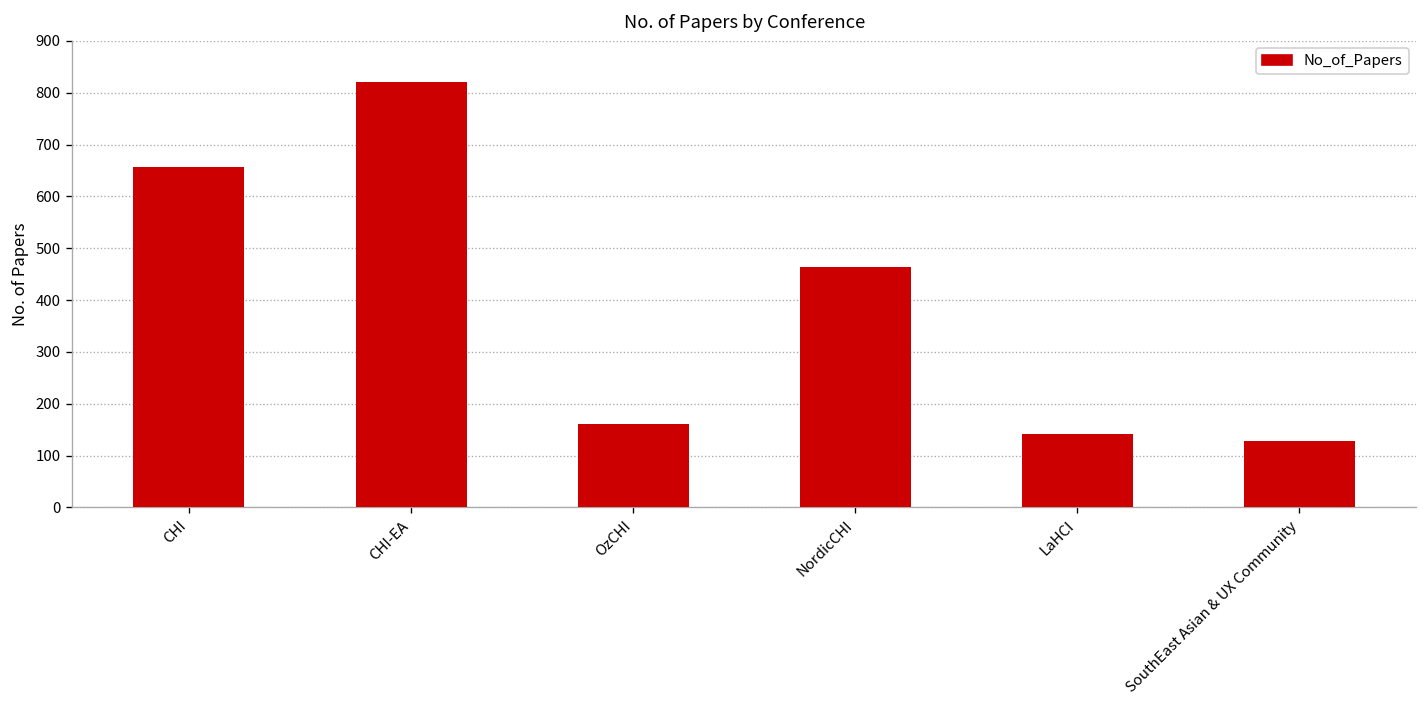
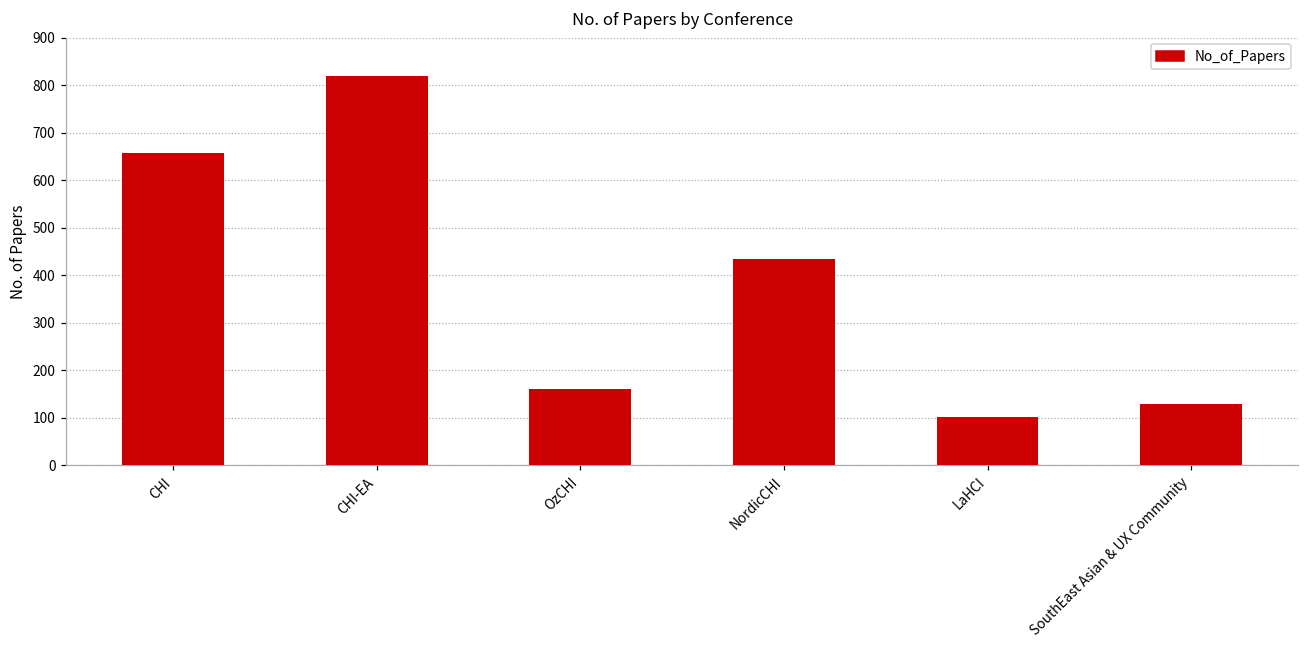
NordicCHI: 460 -> 430
LaHCI: 140 -> 100
